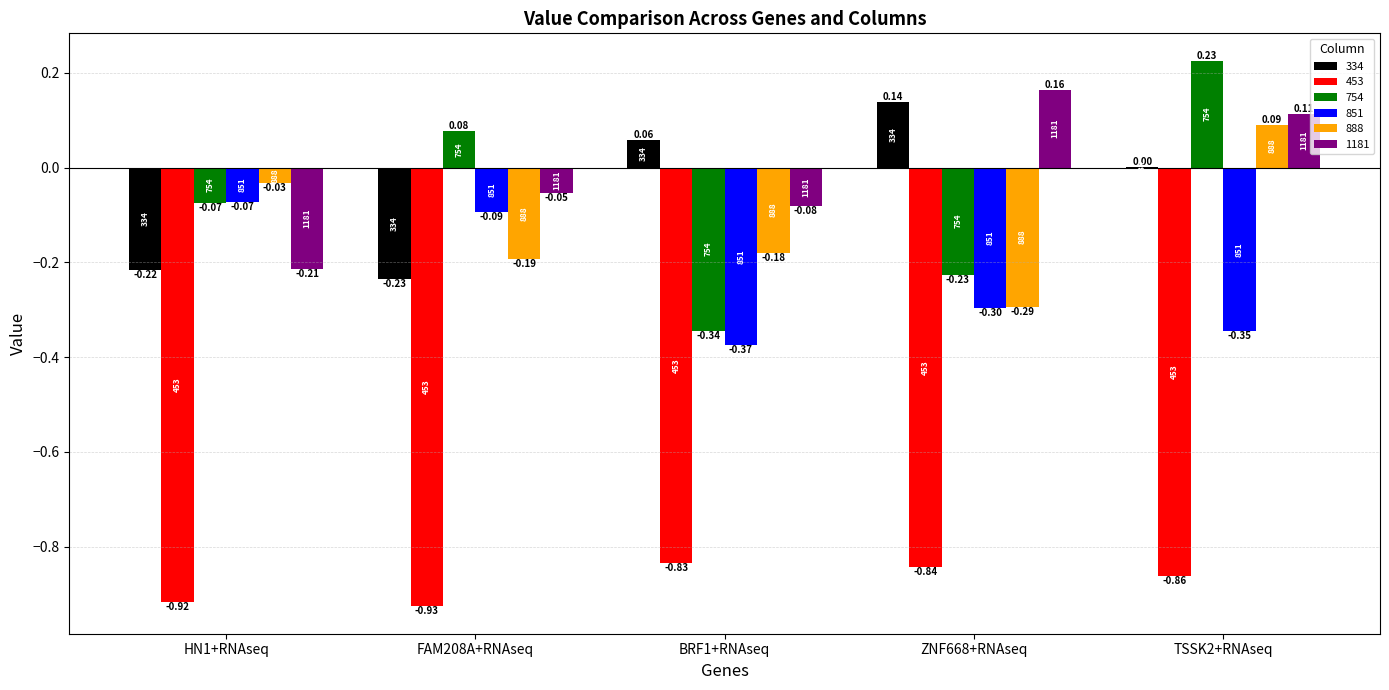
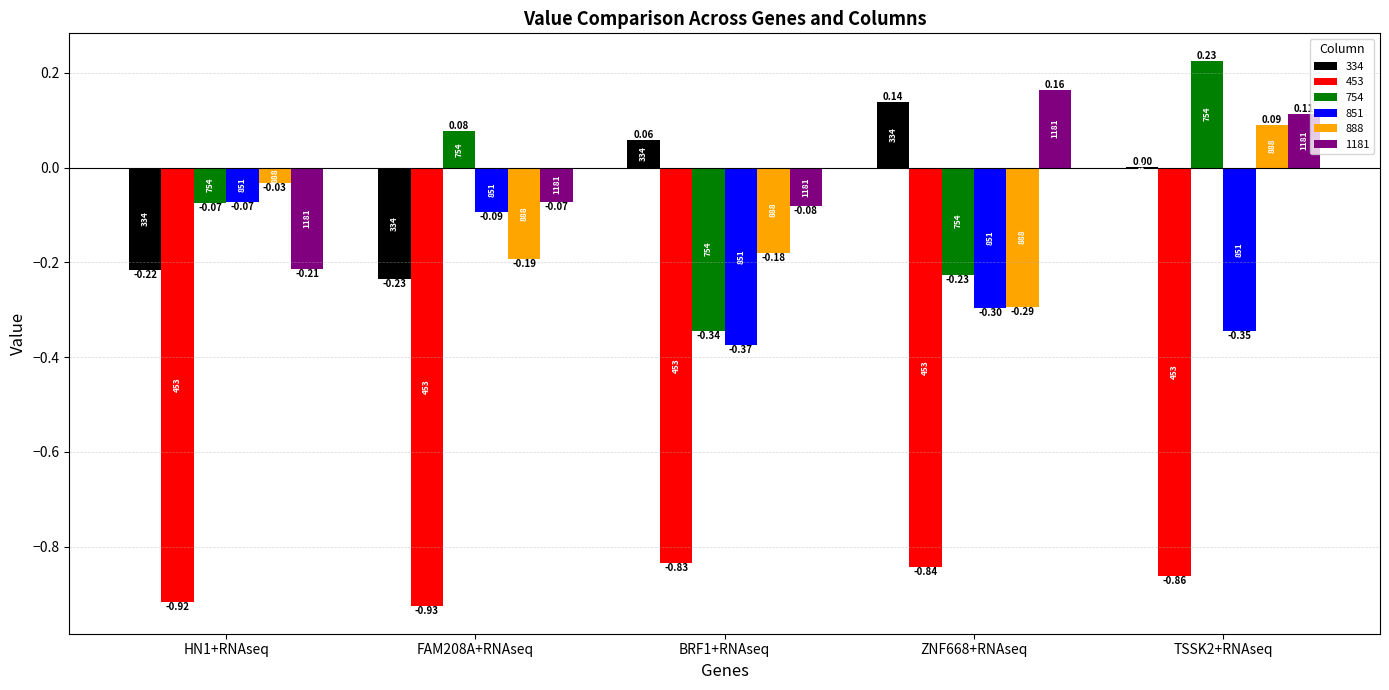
1181, FAM208A+RNAseq: -0.05 -> -0.07
